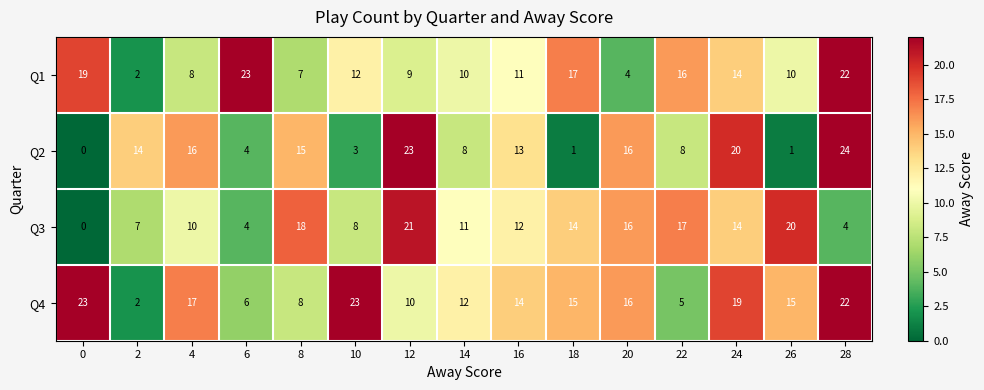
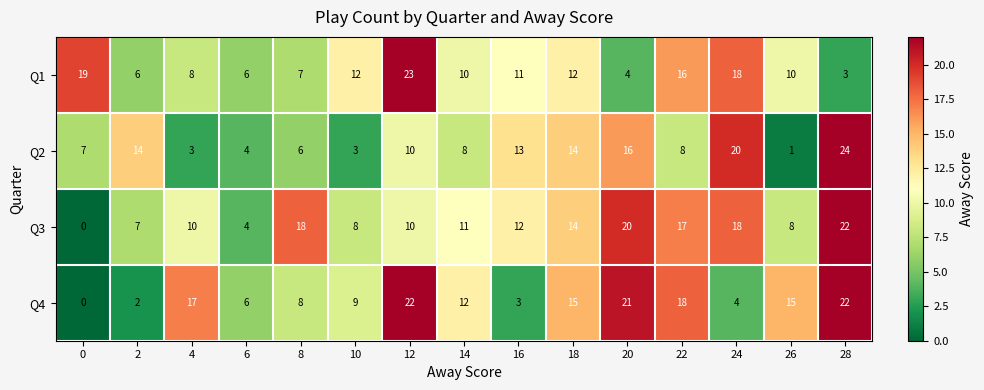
Q1, 2: 2 -> 6
Q1, 6: 23 -> 6
Q1, 12: 9 -> 23
Q1, 18: 17 -> 12
Q1, 24: 14 -> 18
Q1, 28: 22 -> 3
Q2, 0: 0 -> 7
Q2, 4: 16 -> 3
Q2, 8: 15 -> 6
Q2, 12: 23 -> 10
Q2, 18: 1 -> 14
Q3, 12: 21 -> 10
Q3, 20: 16 -> 20
Q3, 24: 14 -> 18
Q3, 26: 20 -> 8
Q3, 28: 4 -> 22
Q4, 0: 23 -> 0
Q4, 10: 23 -> 9
Q4, 12: 10 -> 22
Q4, 16: 14 -> 3
Q4, 20: 16 -> 21
Q4, 22: 5 -> 18
Q4, 24: 19 -> 4
